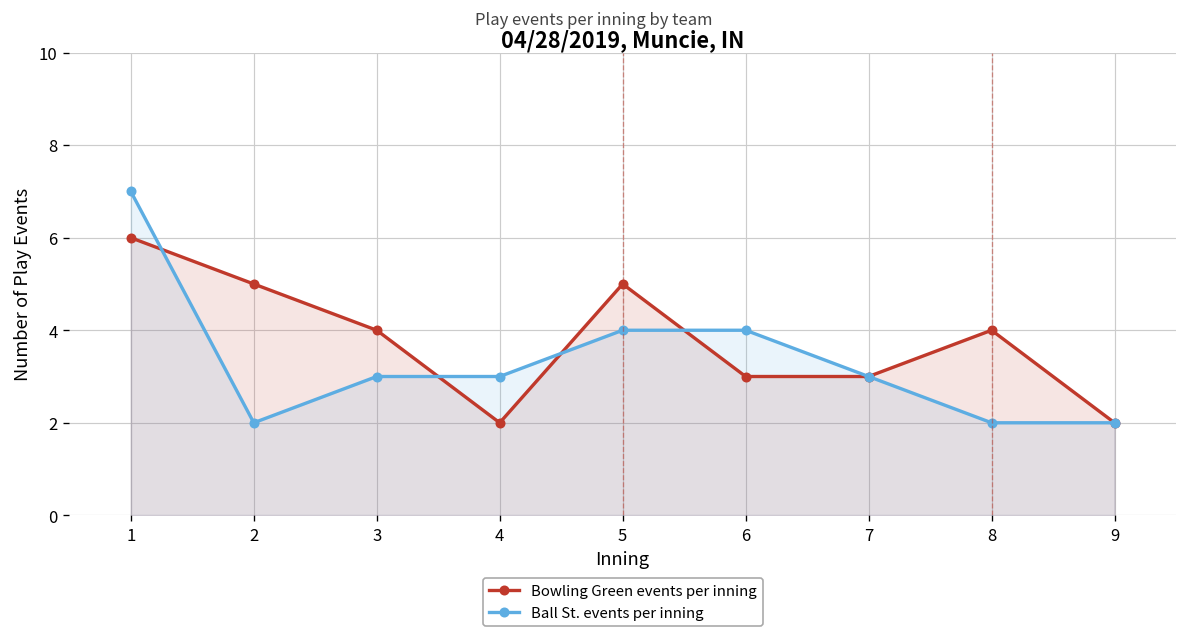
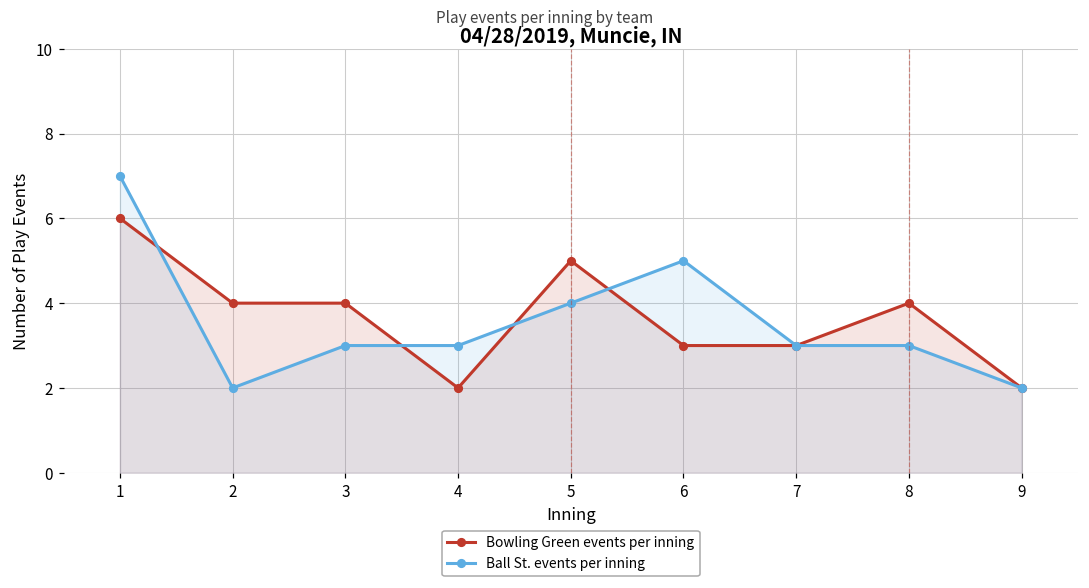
Bowling Green events per inning, 2: 5 -> 4
Ball St. events per inning, 6: 4 -> 5
Ball St. events per inning, 8: 2 -> 3
